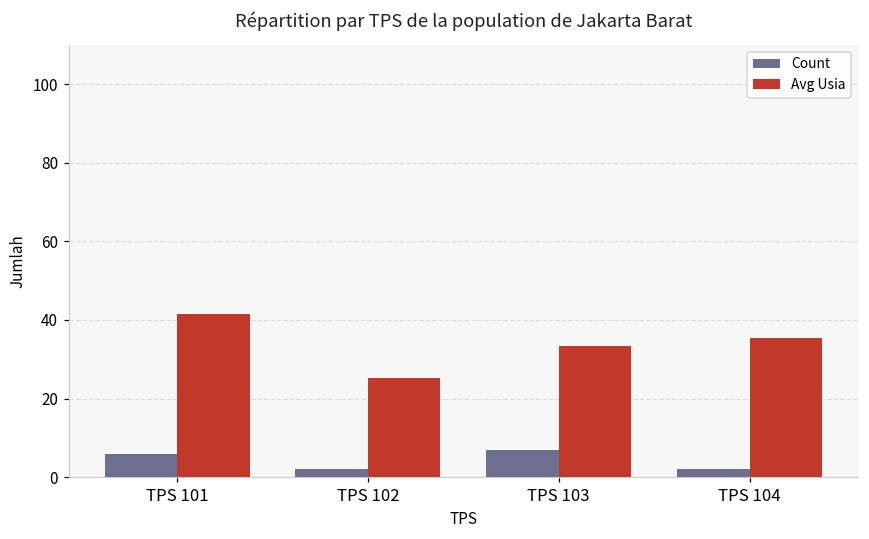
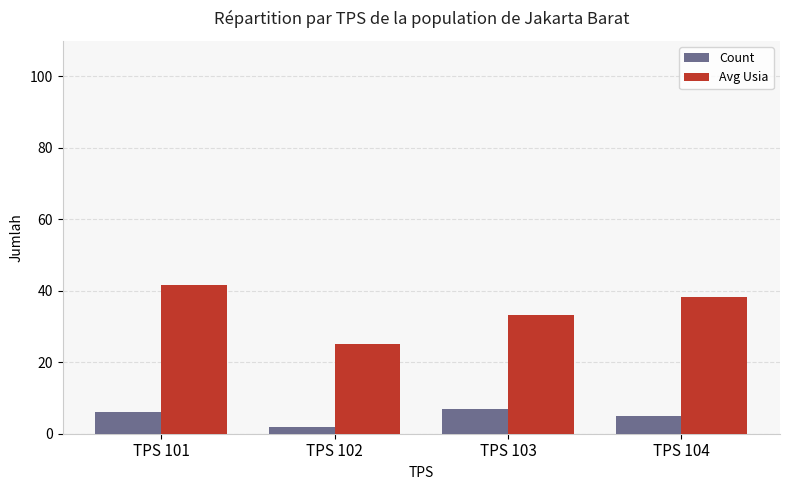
Count, TPS 104: 2 -> 5
Avg Usia, TPS 104: 36 -> 38
